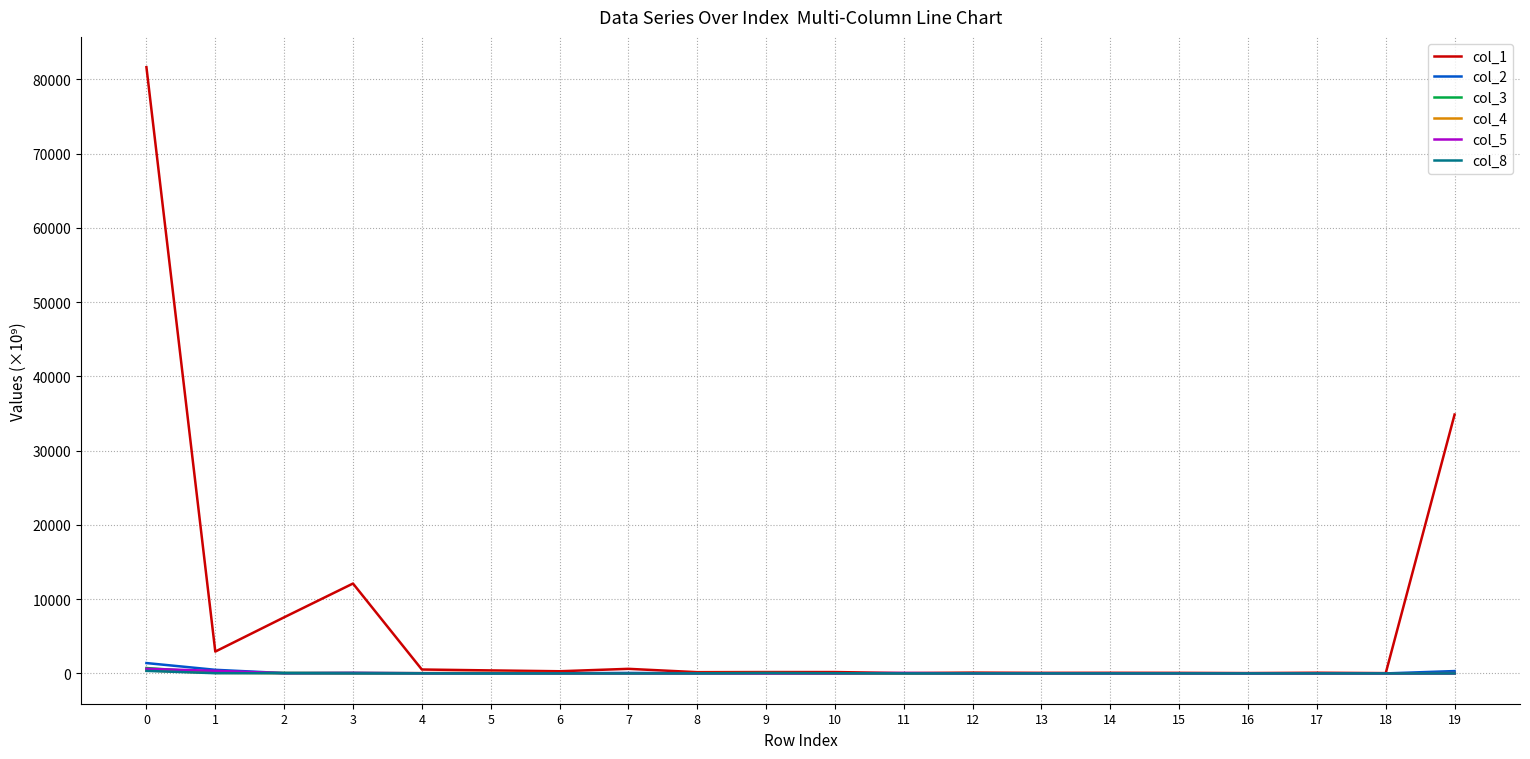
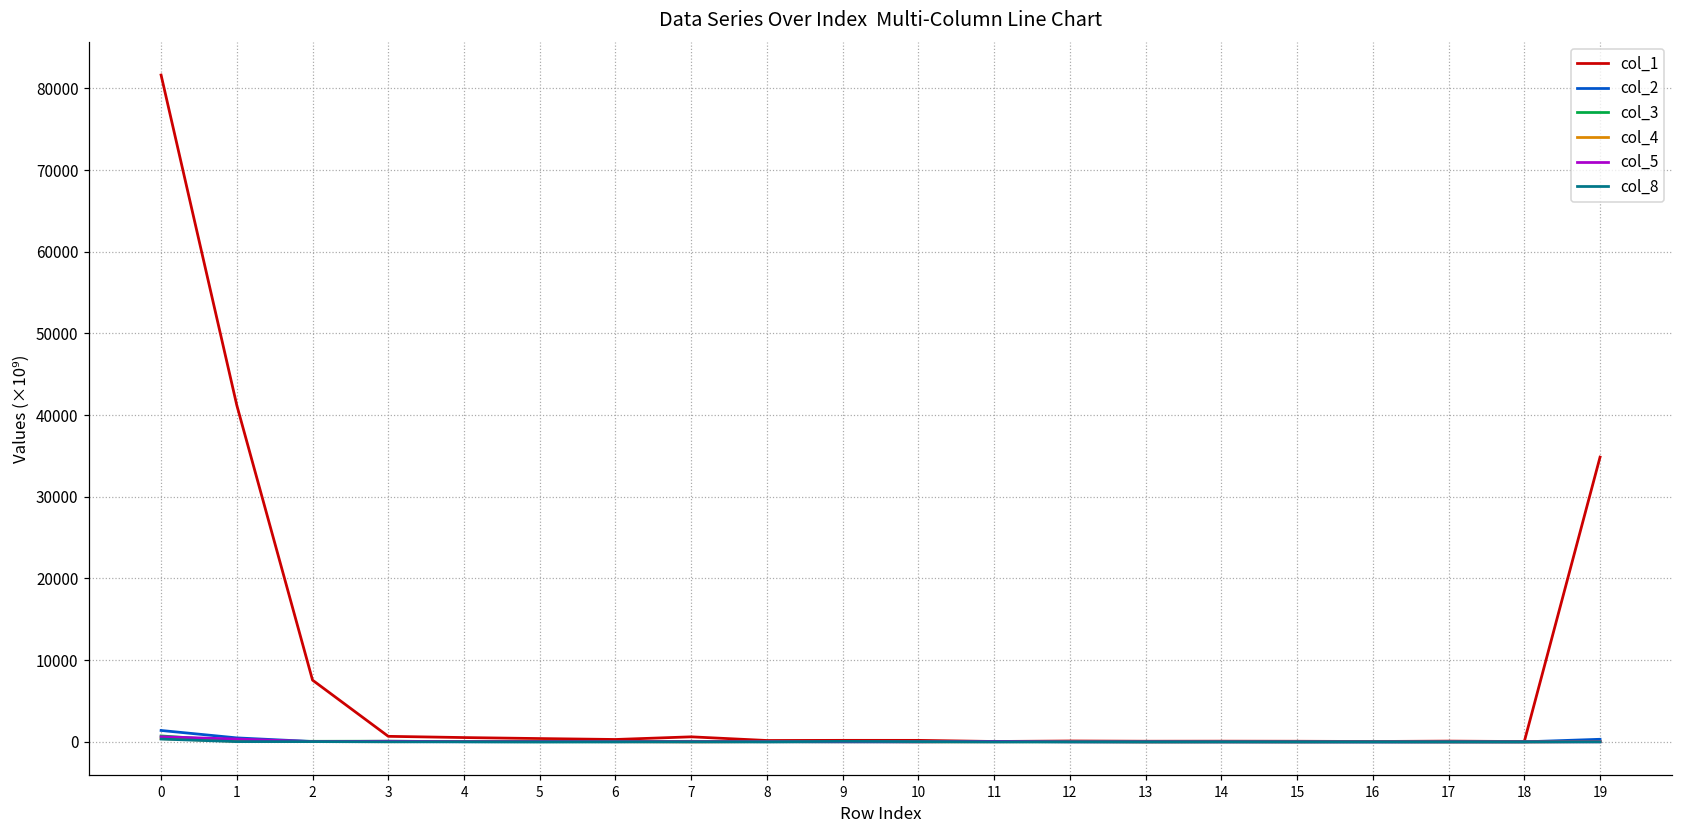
col_1, 1: 3000 -> 41000
col_1, 3: 12000 -> 1000
